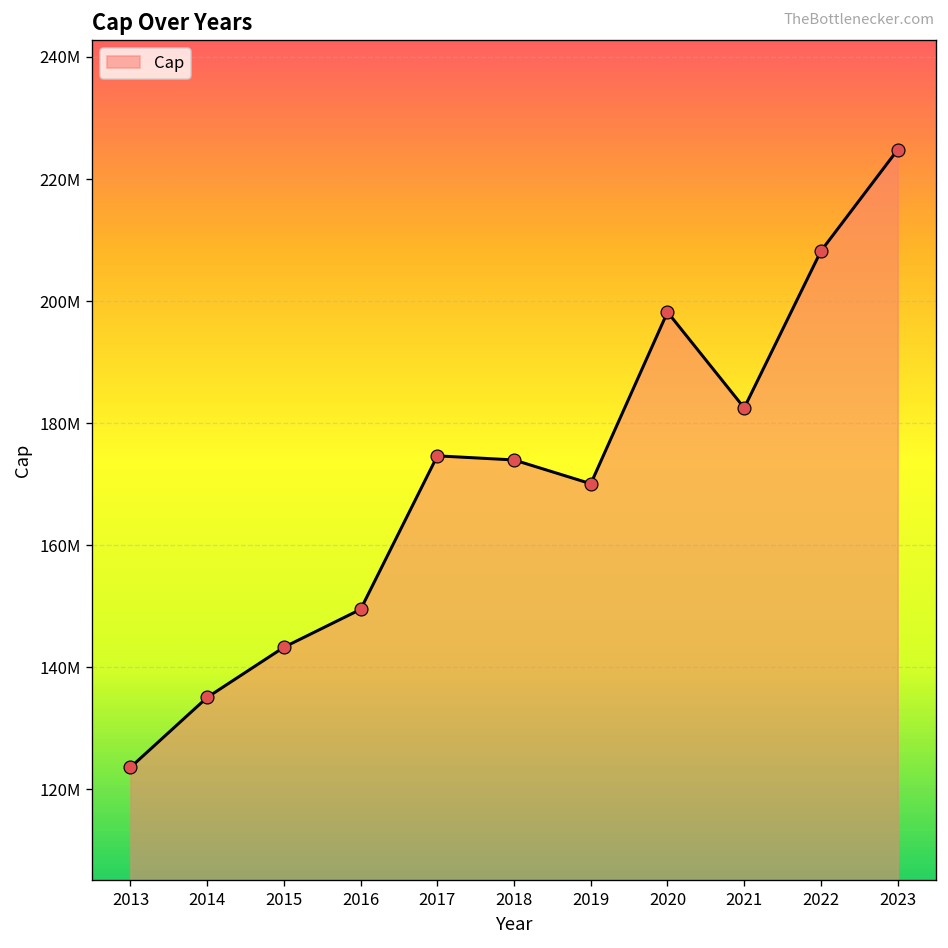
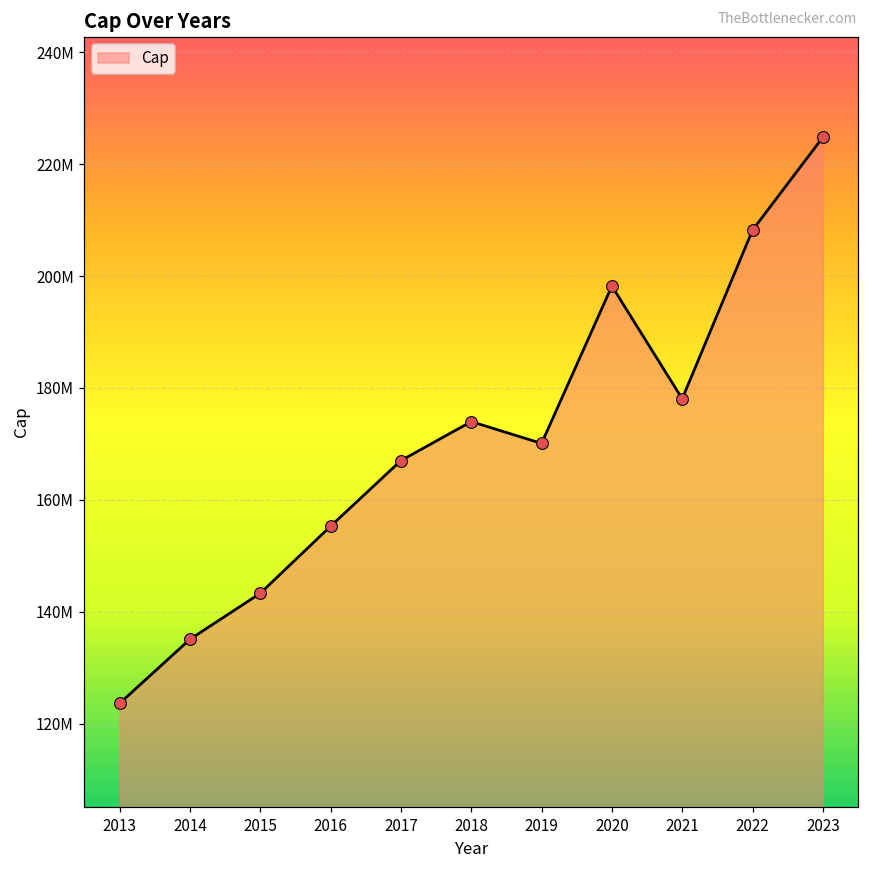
2016: 149000000 -> 155000000
2017: 175000000 -> 167000000
2021: 183000000 -> 178000000
